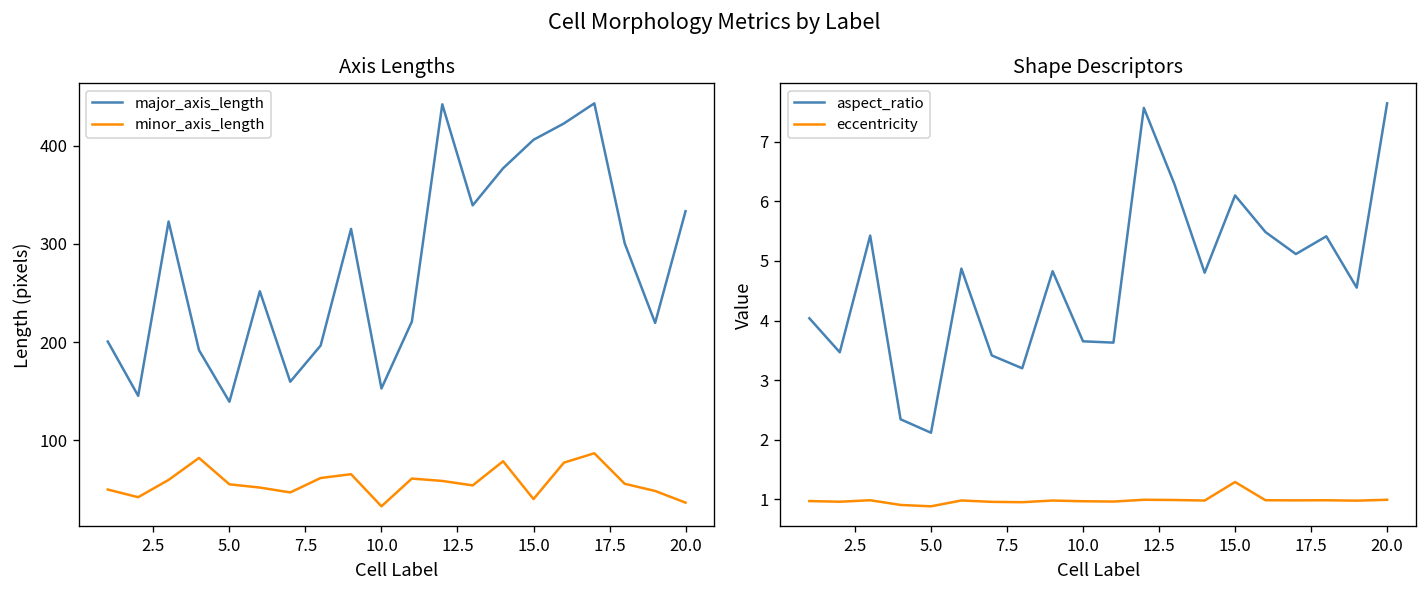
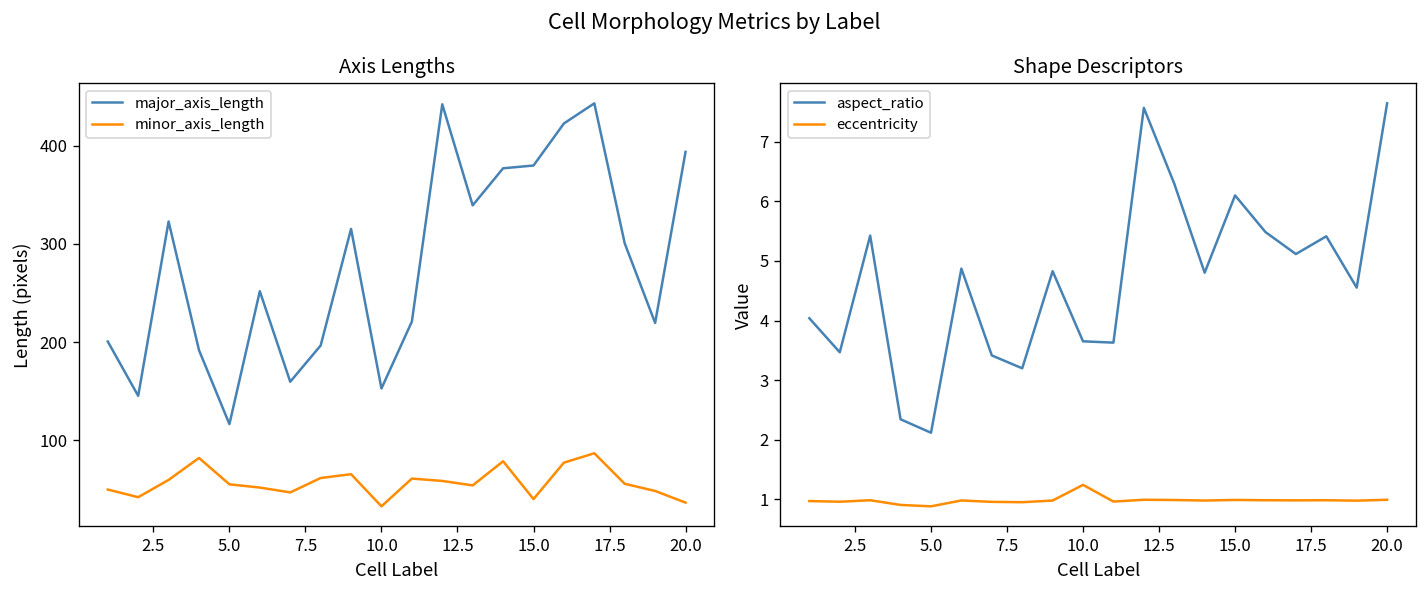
Axis Lengths, major_axis_length, 5.0: 140 -> 120
Axis Lengths, major_axis_length, 15.0: 410 -> 380
Axis Lengths, major_axis_length, 20.0: 330 -> 390
Shape Descriptors, eccentricity, 10.0: 1.0 -> 1.2
Shape Descriptors, eccentricity, 15.0: 1.3 -> 1.0
